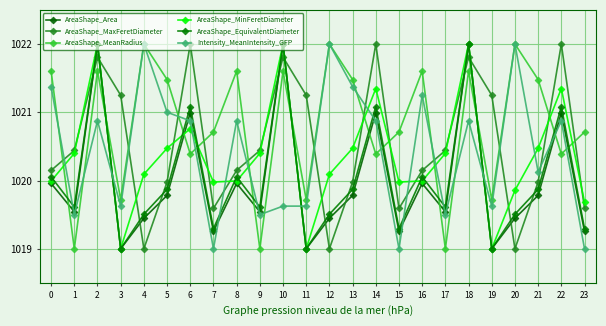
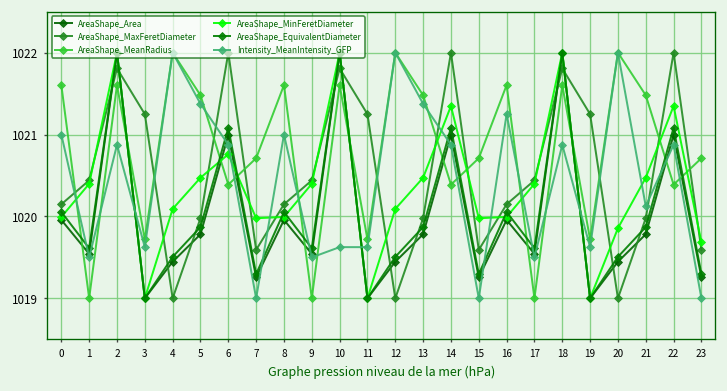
Intensity_MeanIntensity_GFP, 0: 1021.4 -> 1021.0
Intensity_MeanIntensity_GFP, 5: 1021.0 -> 1021.4
Intensity_MeanIntensity_GFP, 8: 1020.9 -> 1021.0
